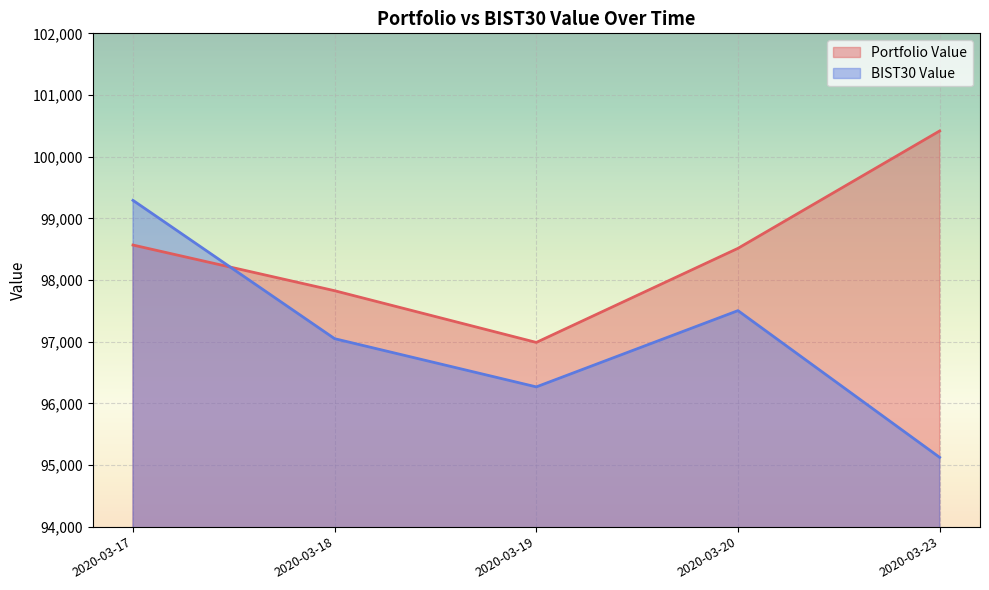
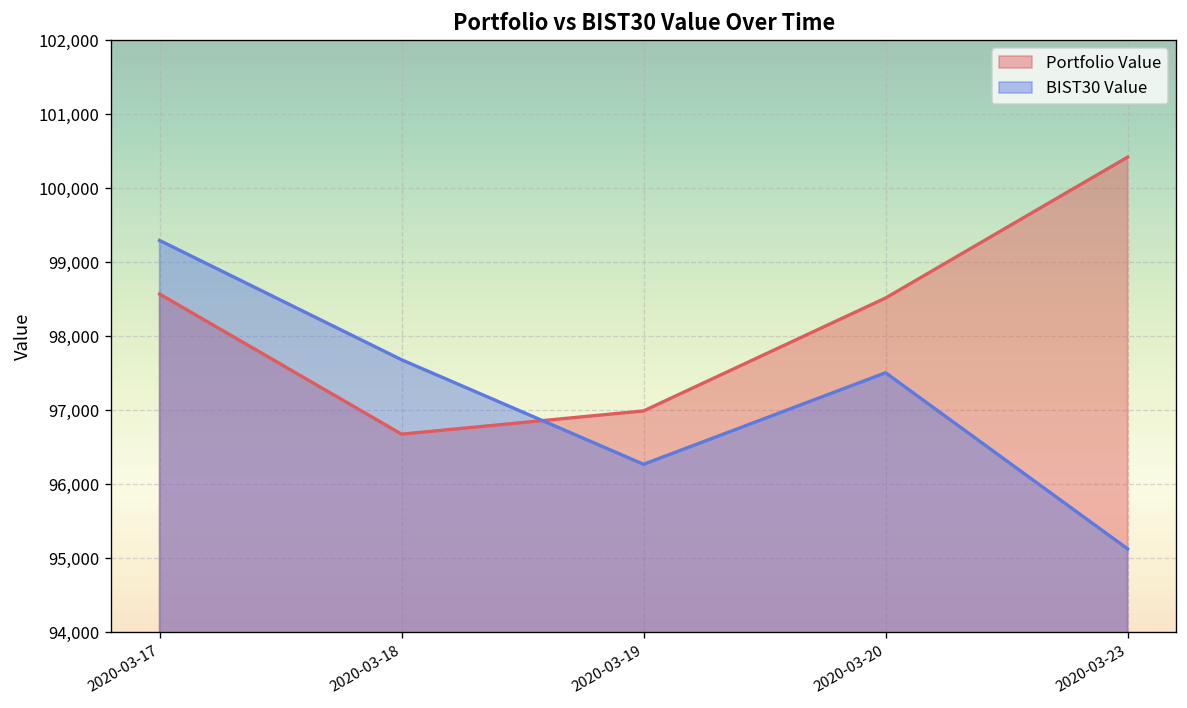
Portfolio Value, 2020-03-18: 97,800 -> 96,700
BIST30 Value, 2020-03-18: 97,000 -> 97,700
